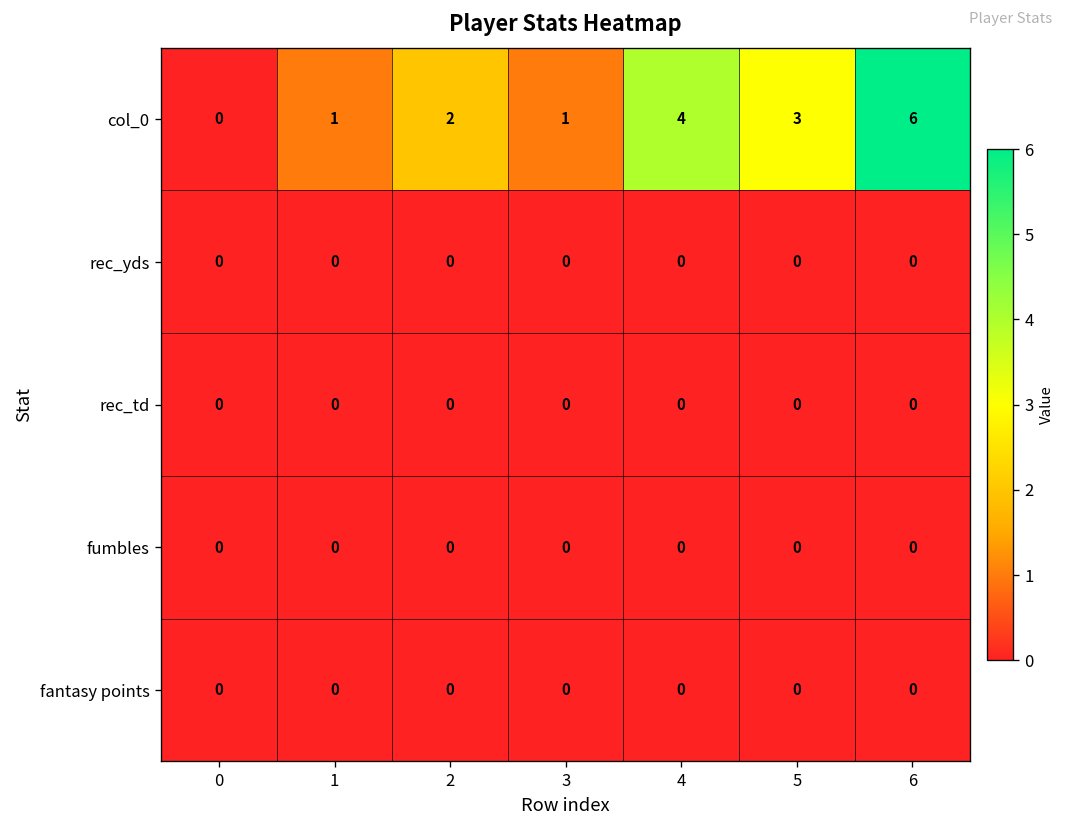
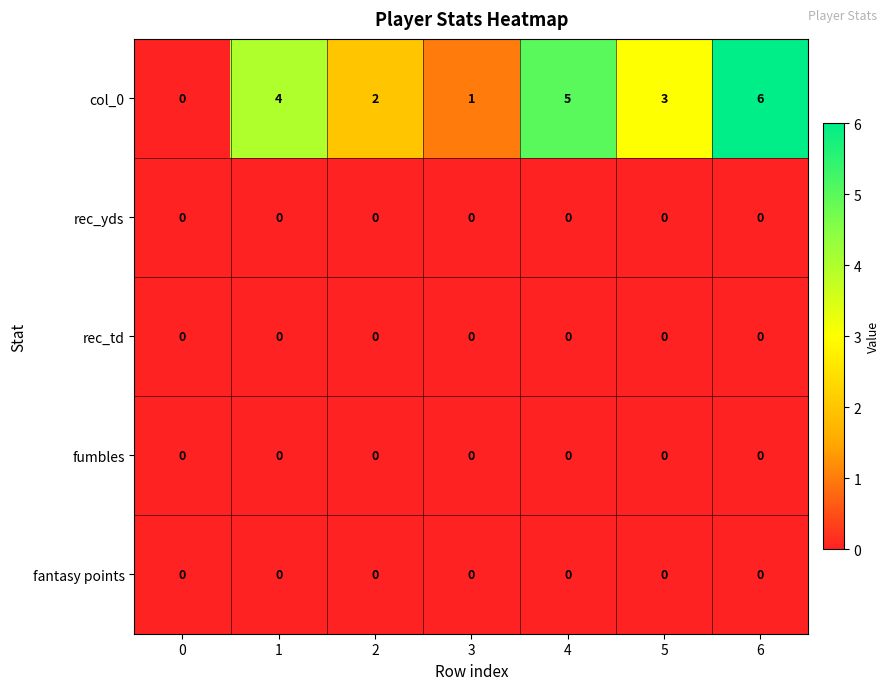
col_0, 1: 1 -> 4
col_0, 4: 4 -> 5
